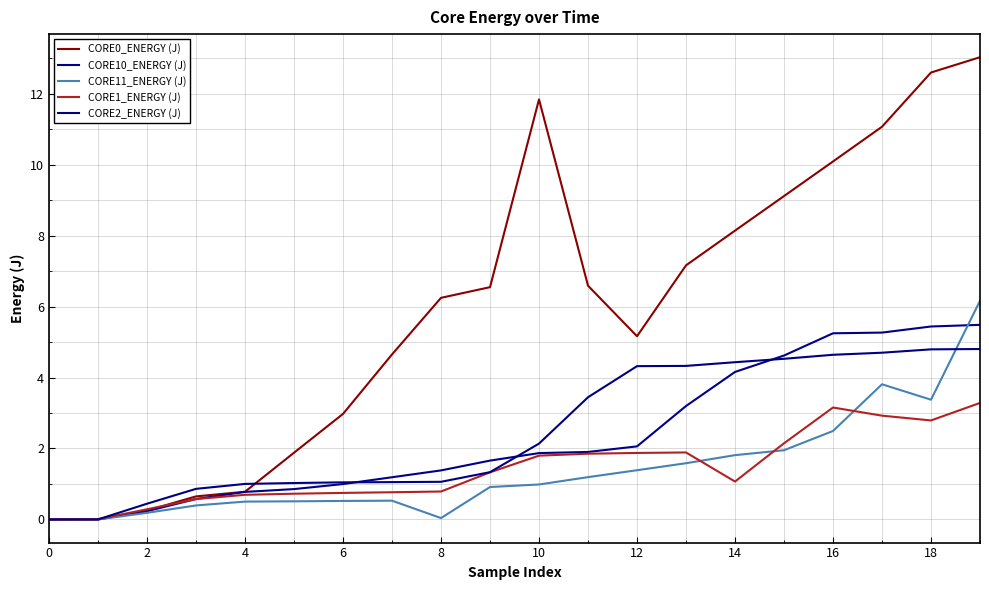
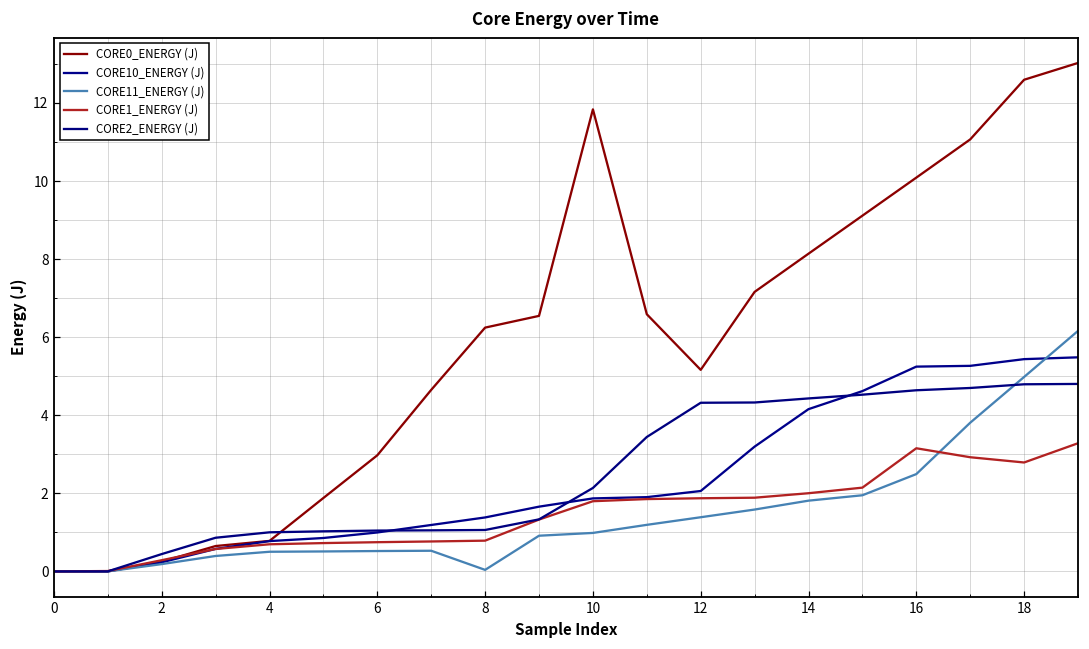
CORE1_ENERGY (J), 14: 1.1 -> 2.0
CORE11_ENERGY (J), 18: 3.4 -> 5.0
